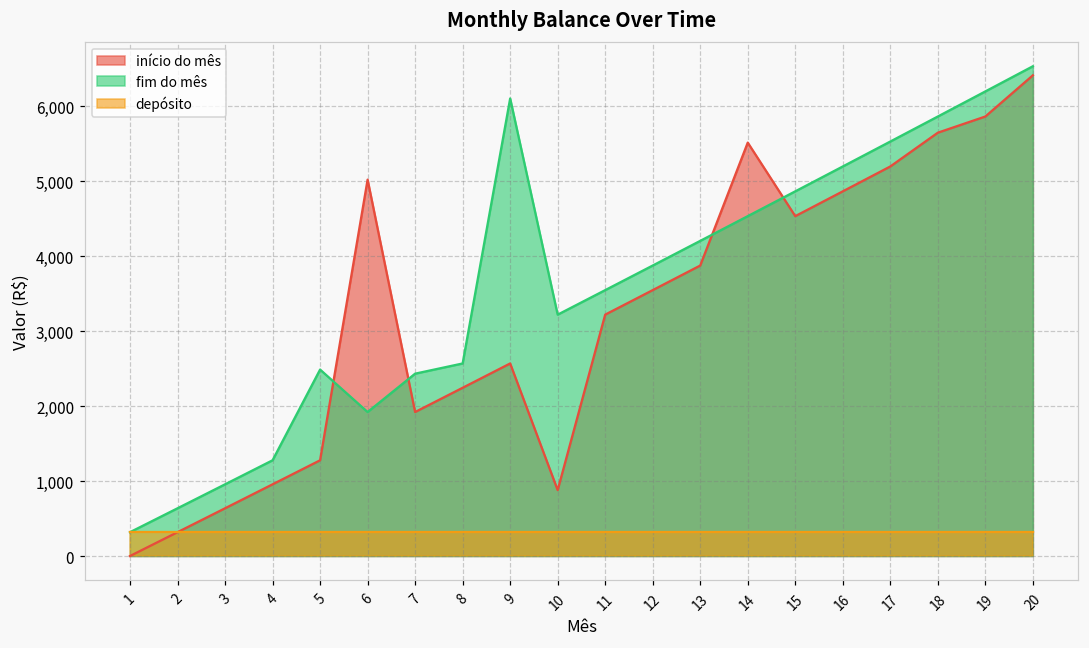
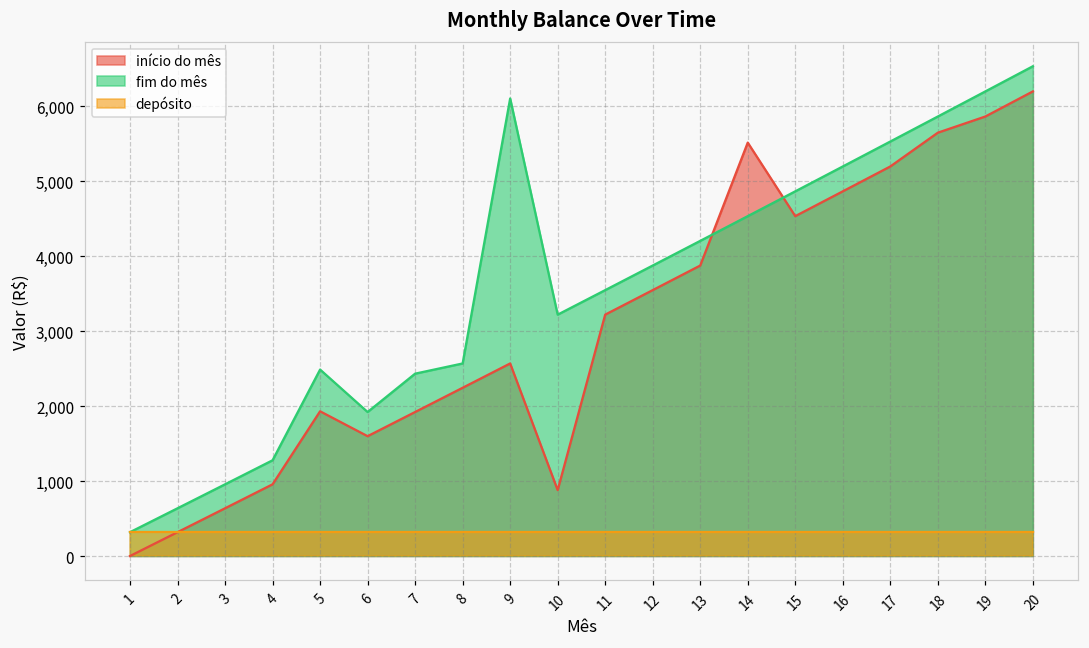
início do mês, 5: 1,300 -> 1,900
início do mês, 6: 5,000 -> 1,600
início do mês, 20: 6,400 -> 6,200
